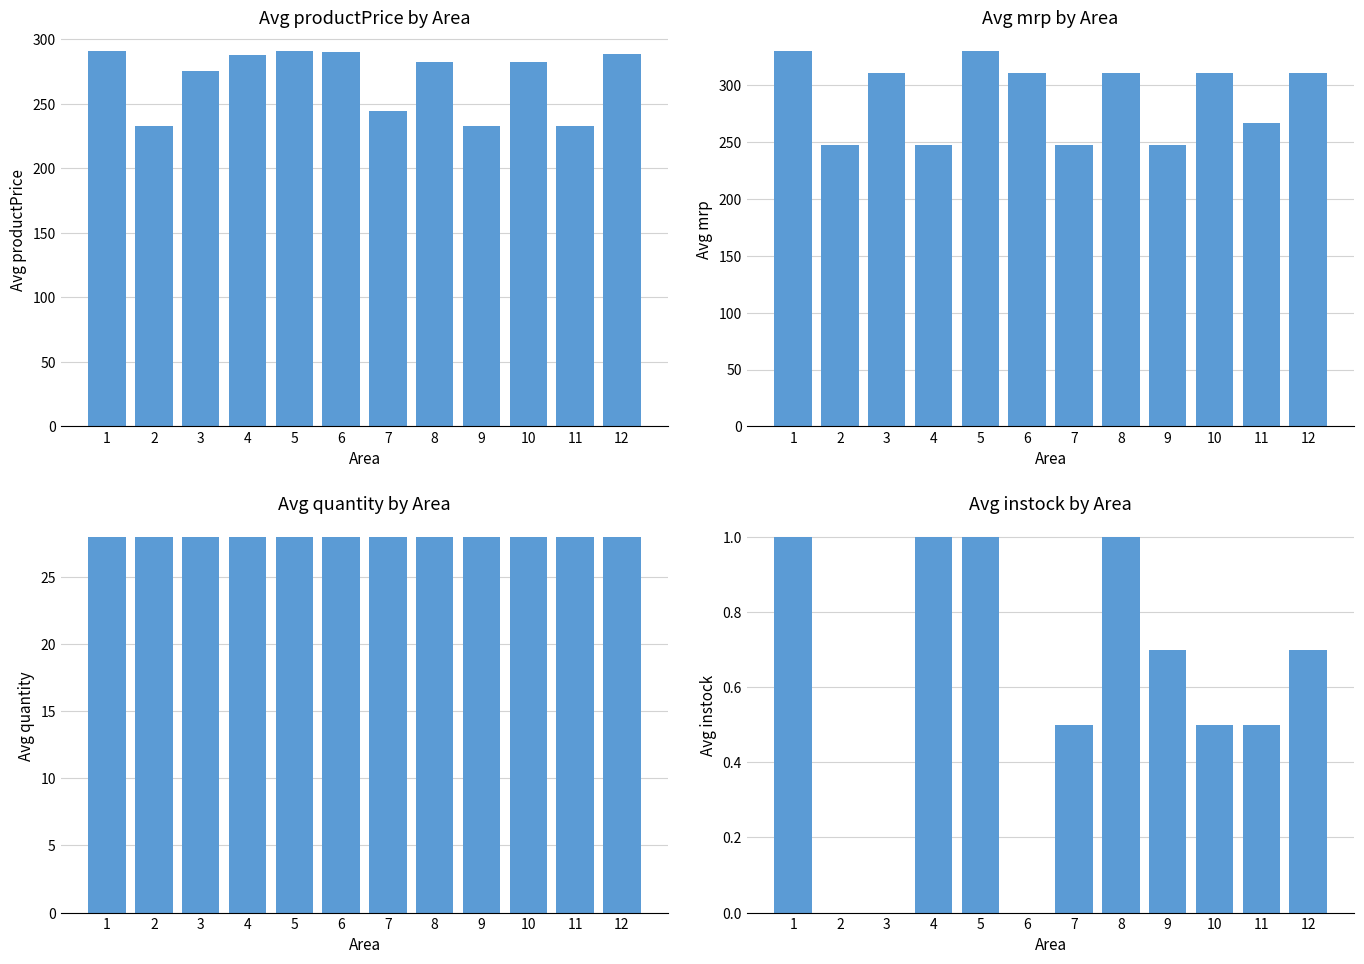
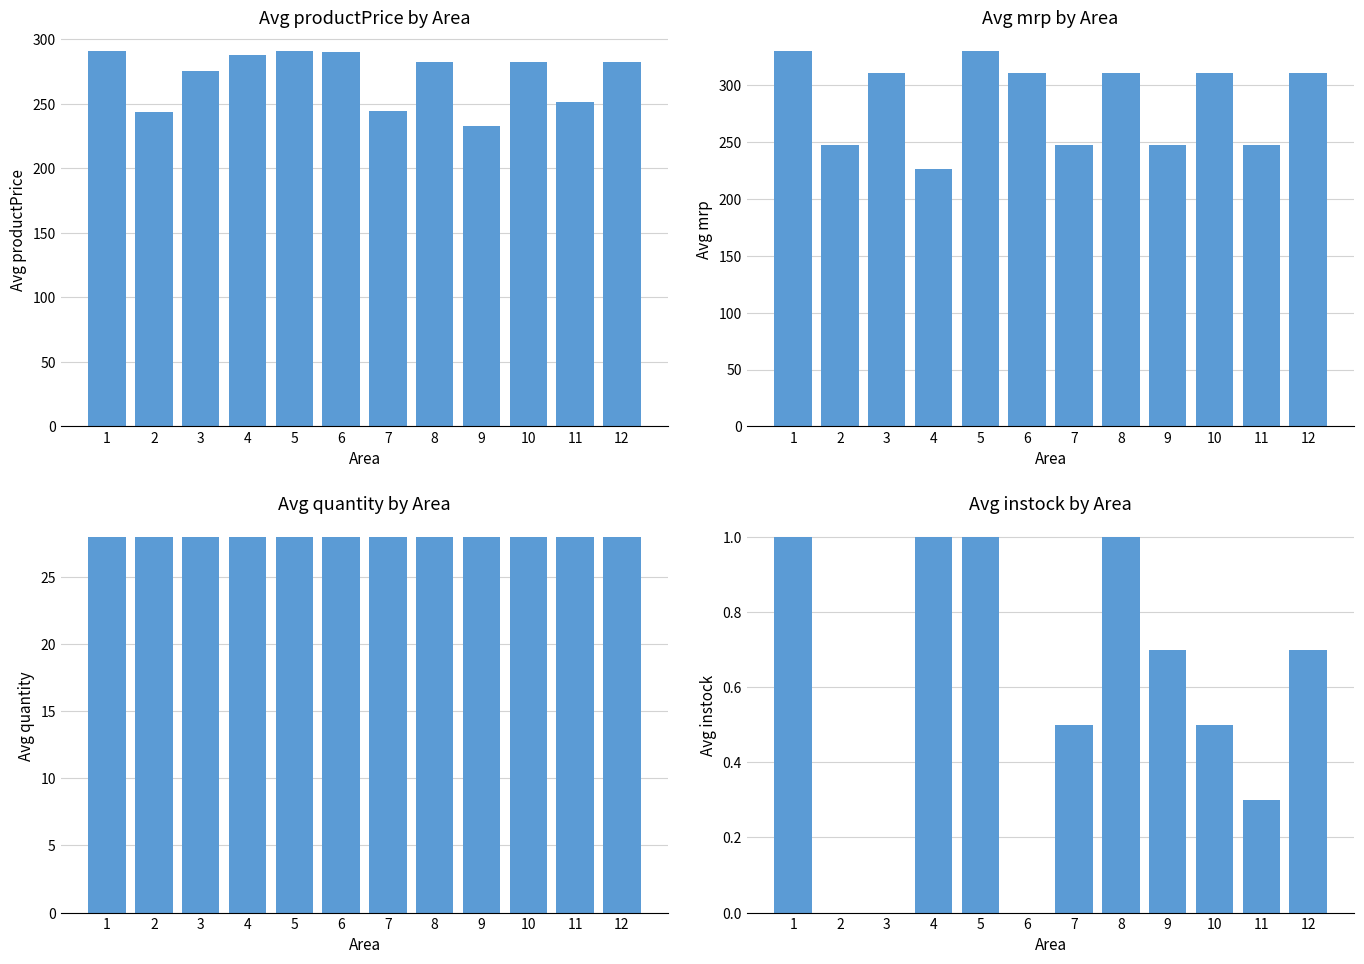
Avg productPrice by Area, 2: 233 -> 244
Avg productPrice by Area, 11: 233 -> 252
Avg productPrice by Area, 12: 289 -> 282
Avg mrp by Area, 4: 248 -> 226
Avg mrp by Area, 11: 267 -> 248
Avg instock by Area, 11: 0.5 -> 0.3
